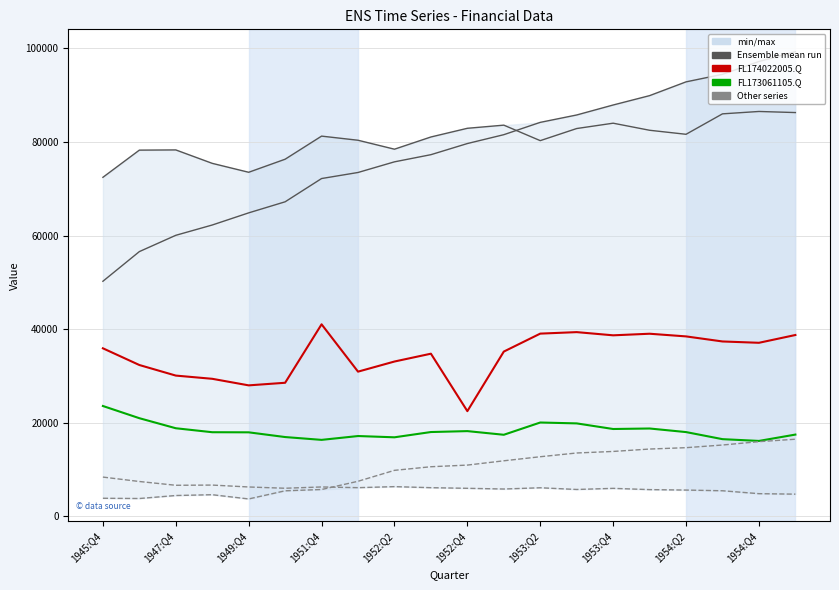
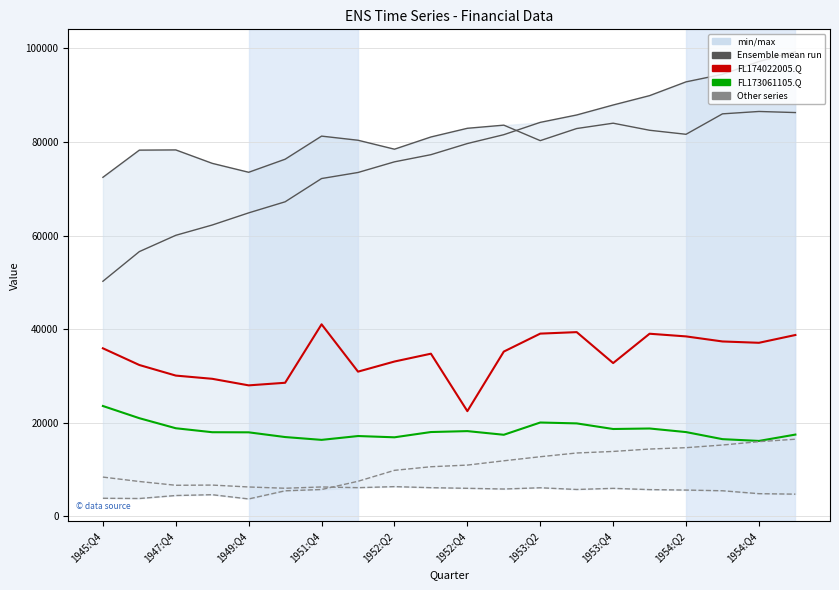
FL174022005.Q, 1953:Q4: 39000 -> 33000
